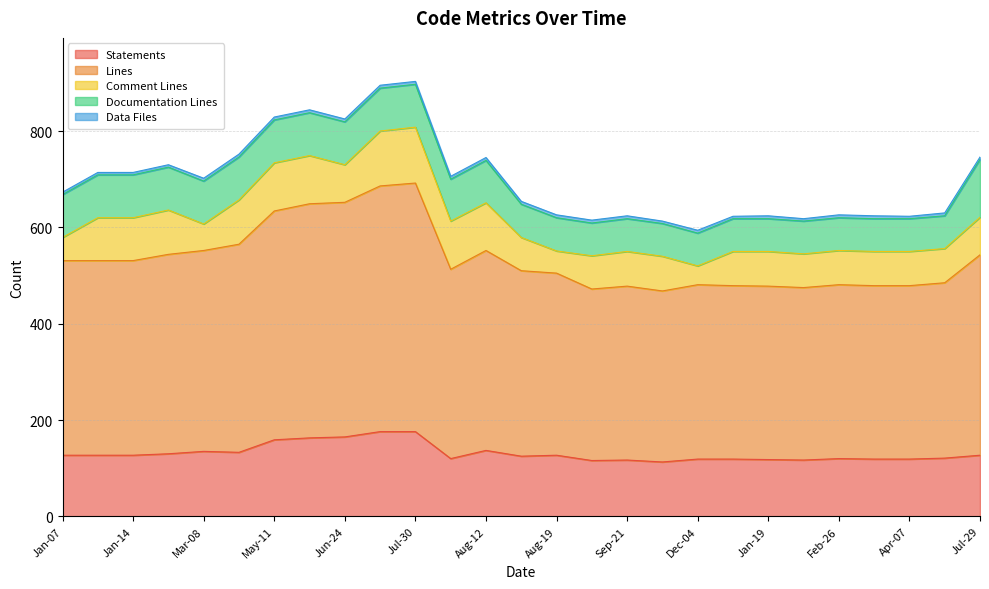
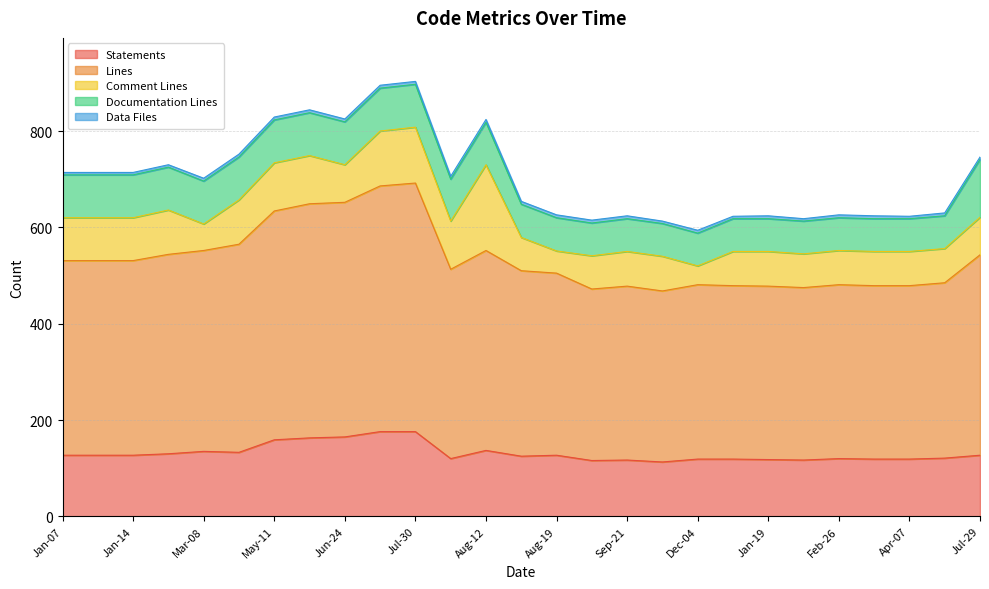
Comment Lines, Jan-07: 50 -> 90
Comment Lines, Aug-12: 100 -> 180
